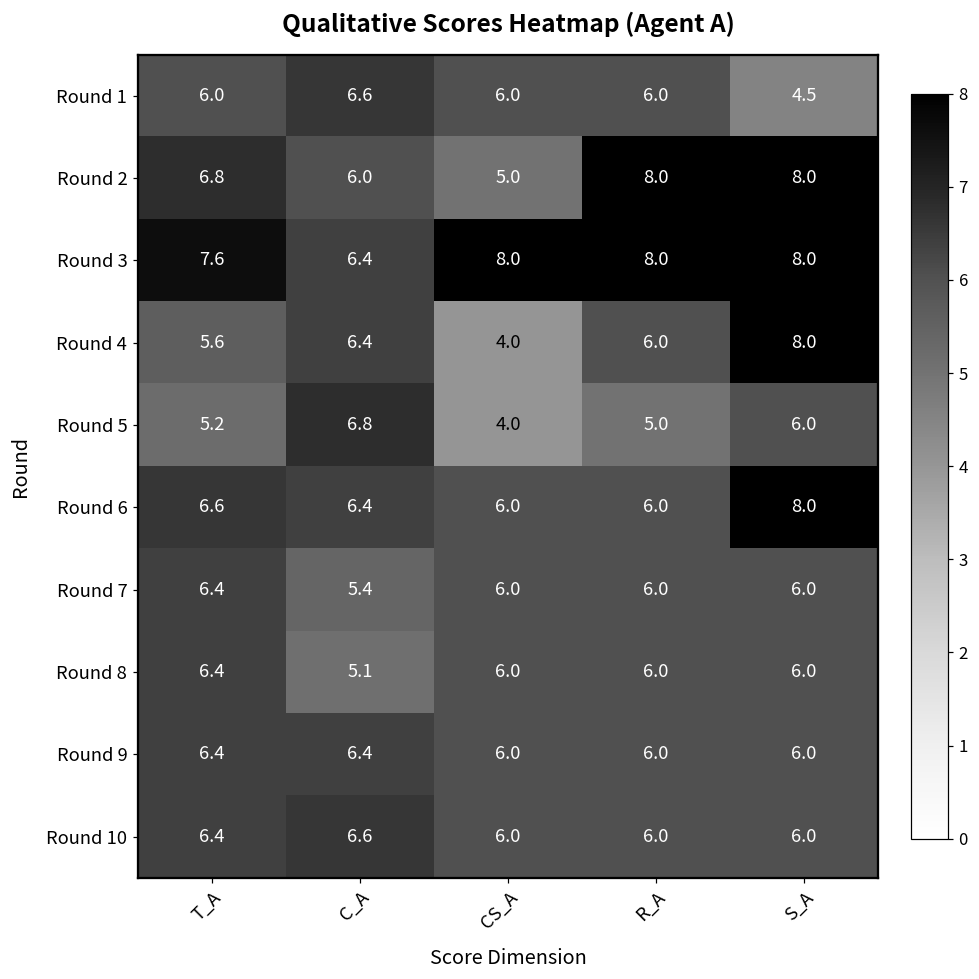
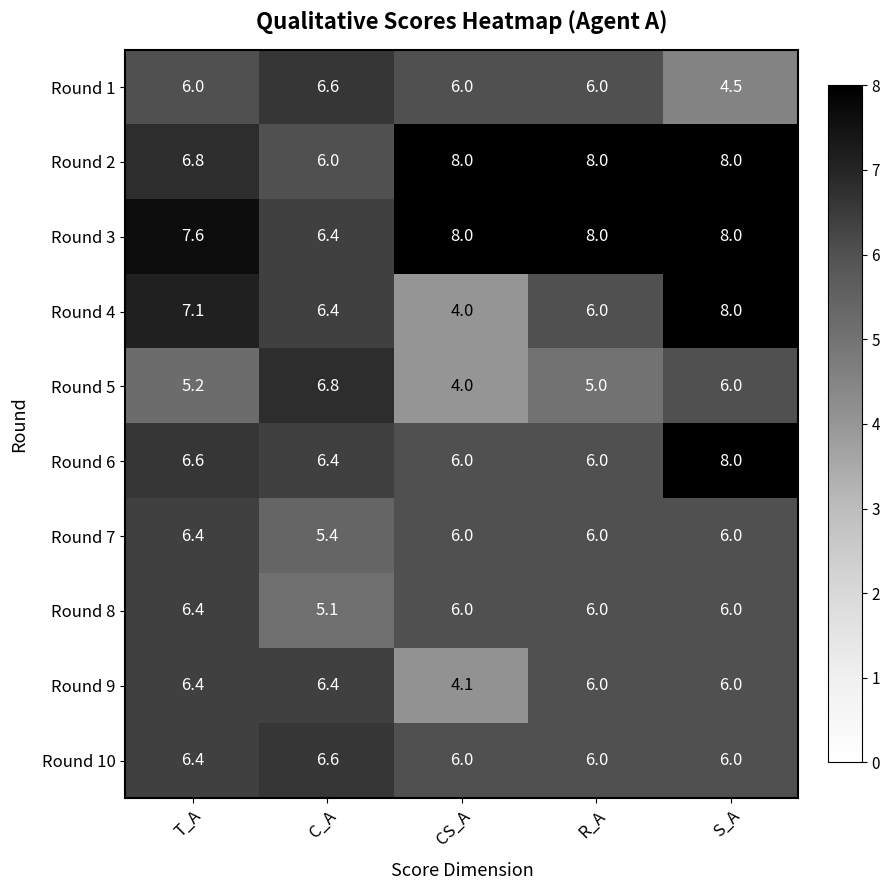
Round 2, CS_A: 5.0 -> 8.0
Round 4, T_A: 5.6 -> 7.1
Round 9, CS_A: 6.0 -> 4.1
